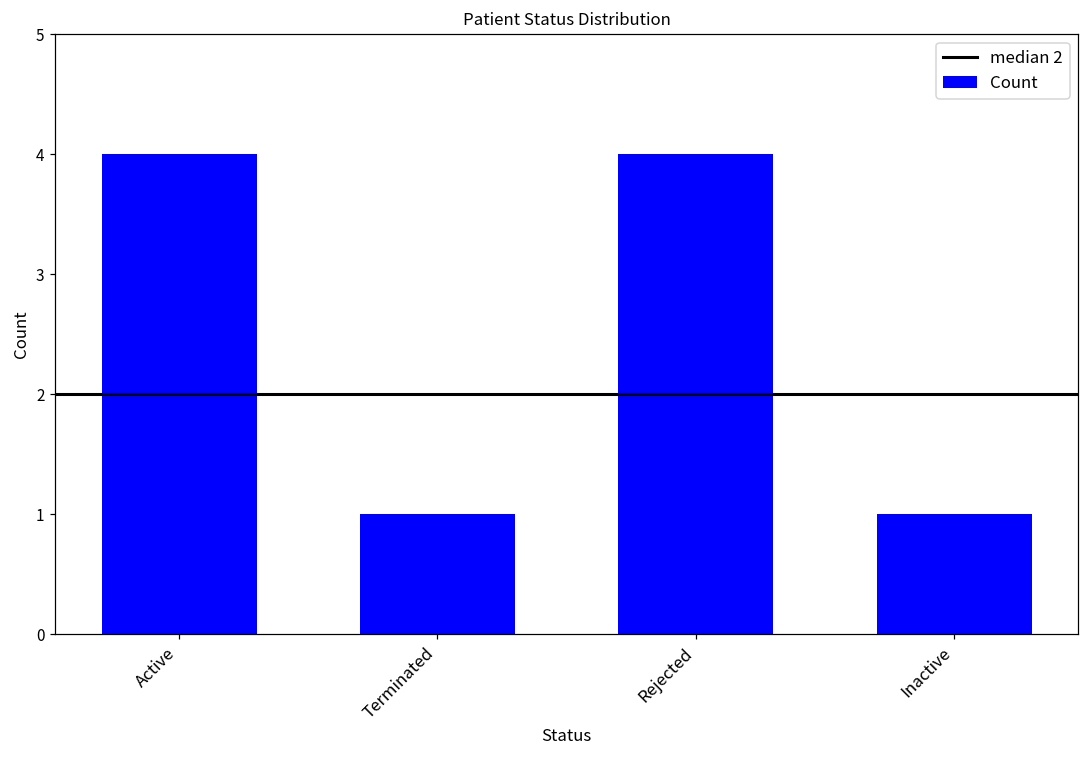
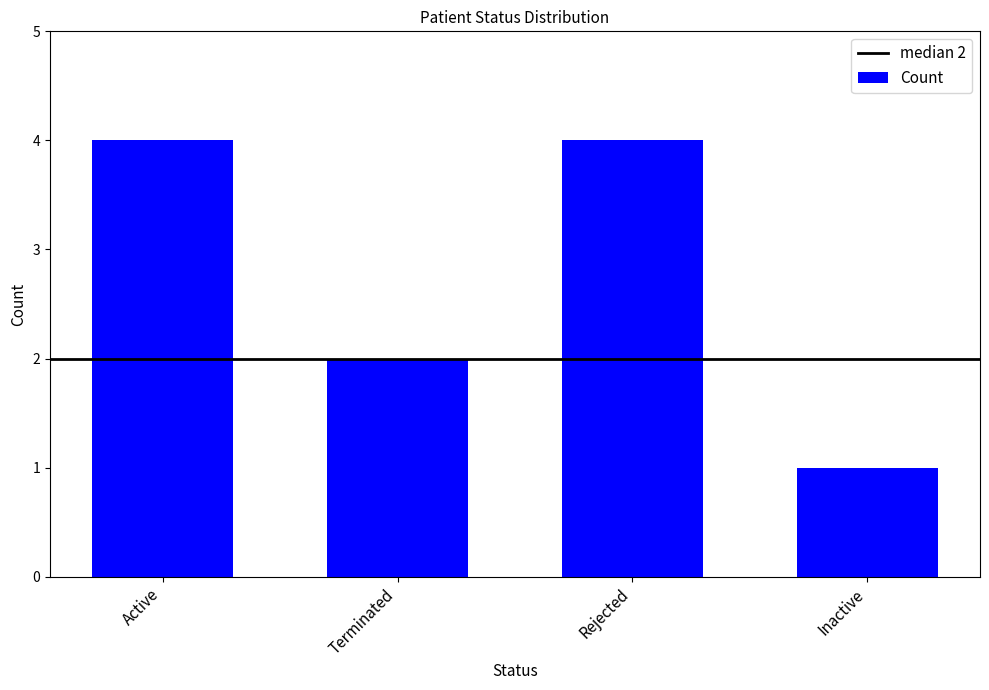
Terminated: 1 -> 2
